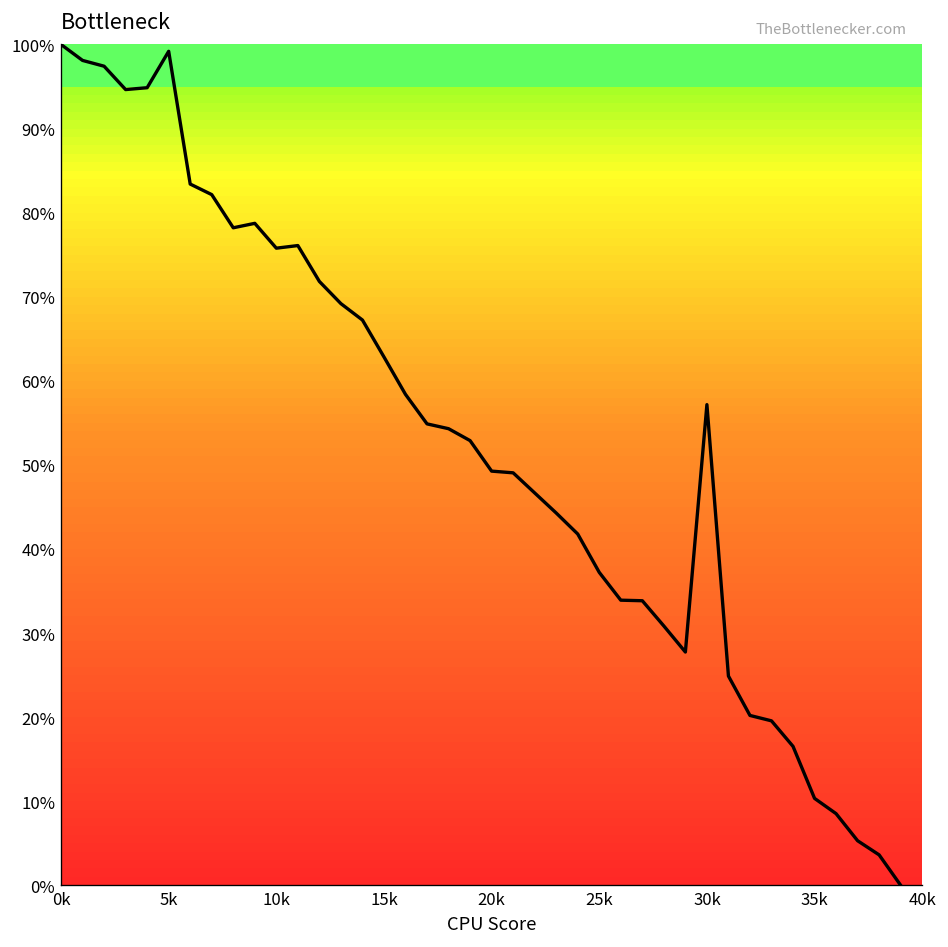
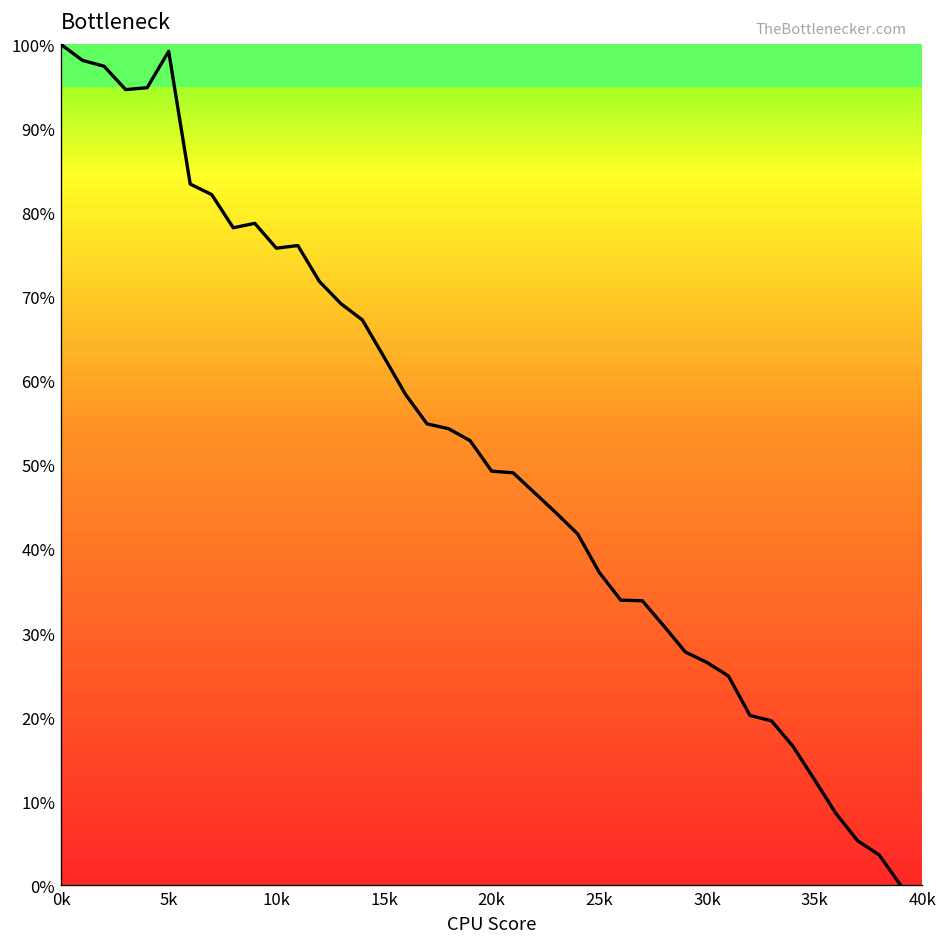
30k: 57% -> 27%
35k: 10% -> 13%
